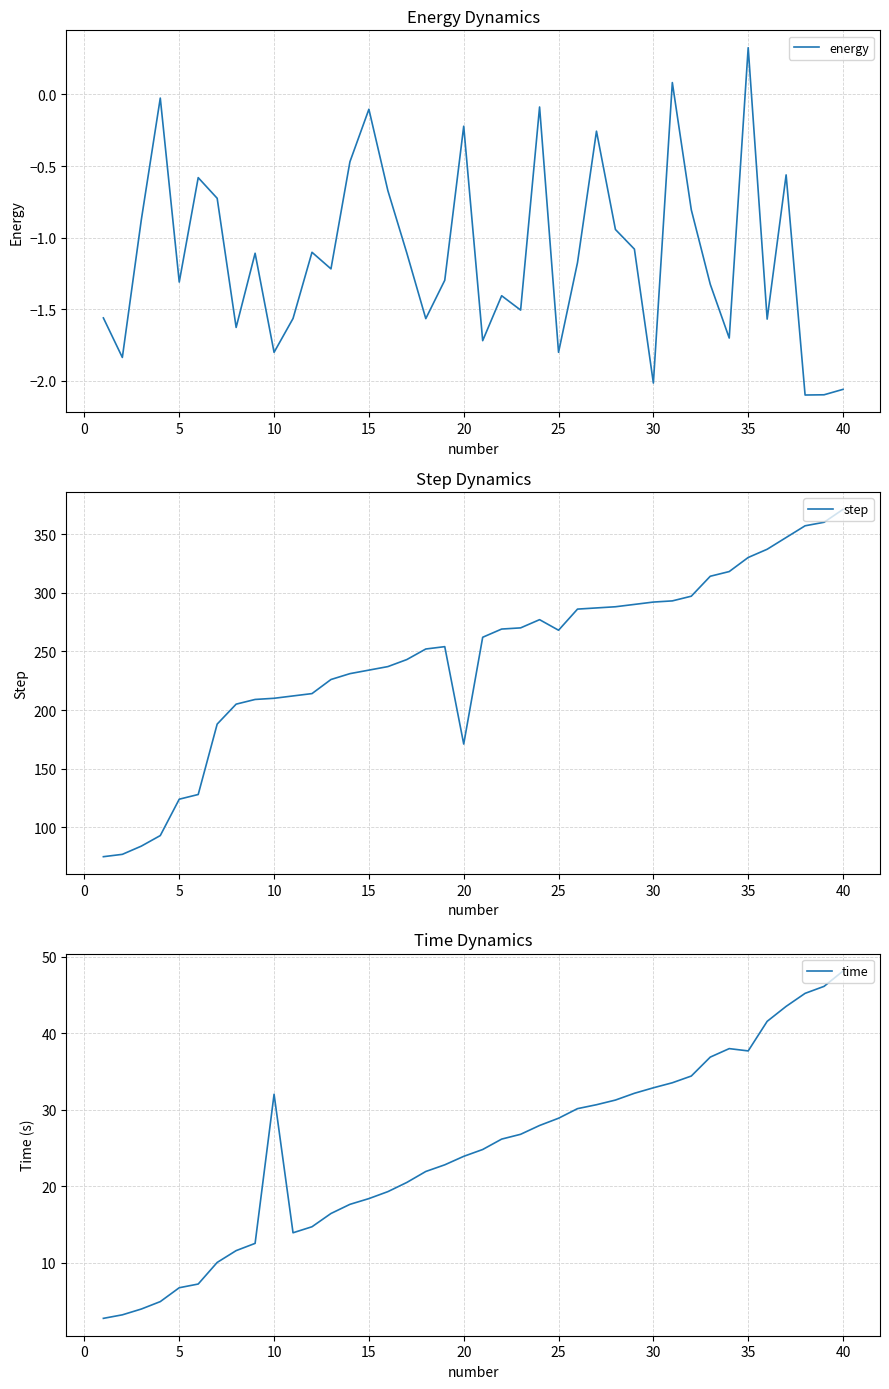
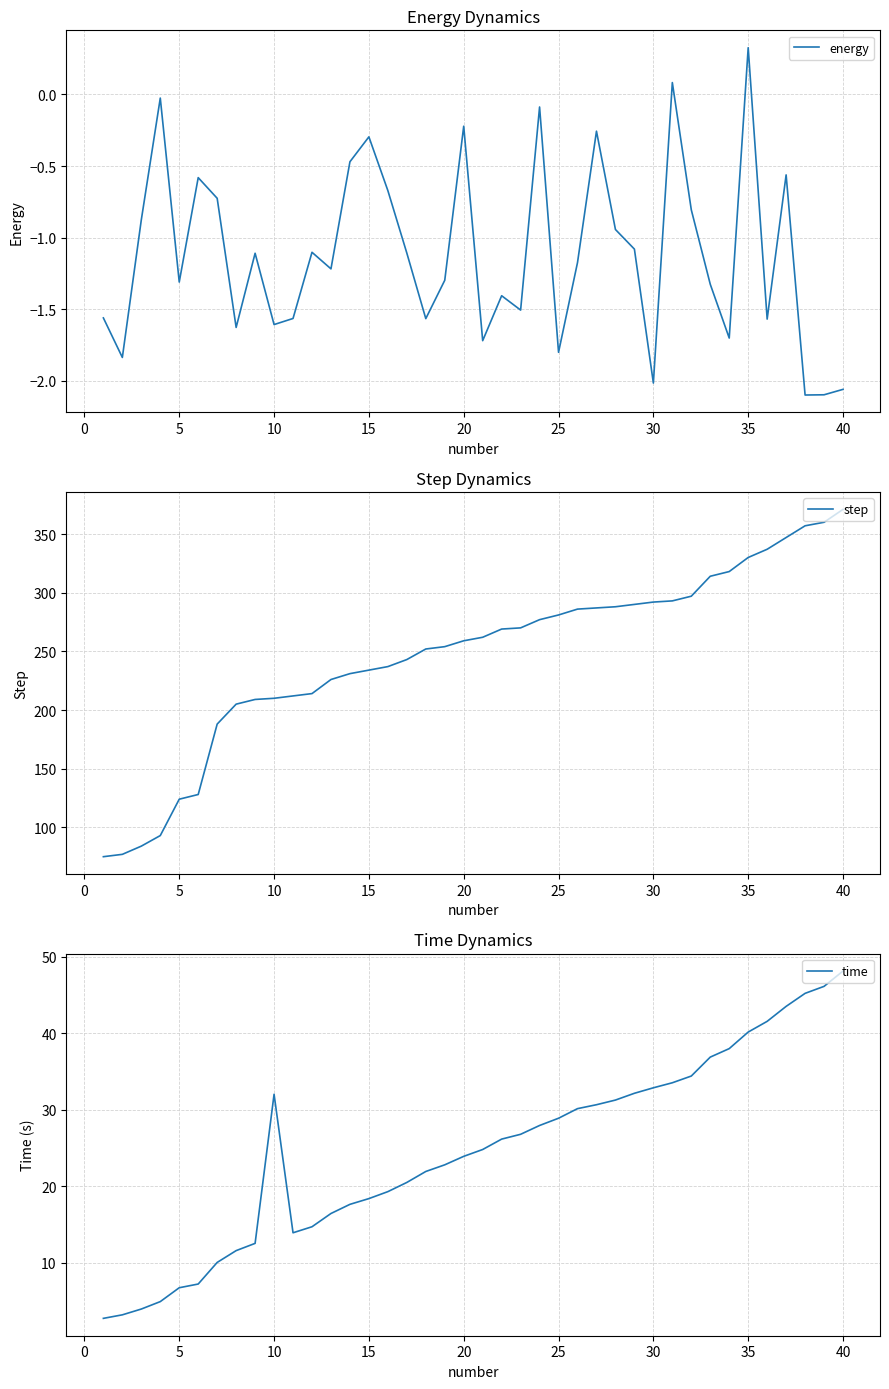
Energy Dynamics, 10: -1.80 -> -1.61
Energy Dynamics, 15: -0.10 -> -0.30
Step Dynamics, 20: 171 -> 259
Step Dynamics, 25: 268 -> 281
Time Dynamics, 35: 38 -> 40
